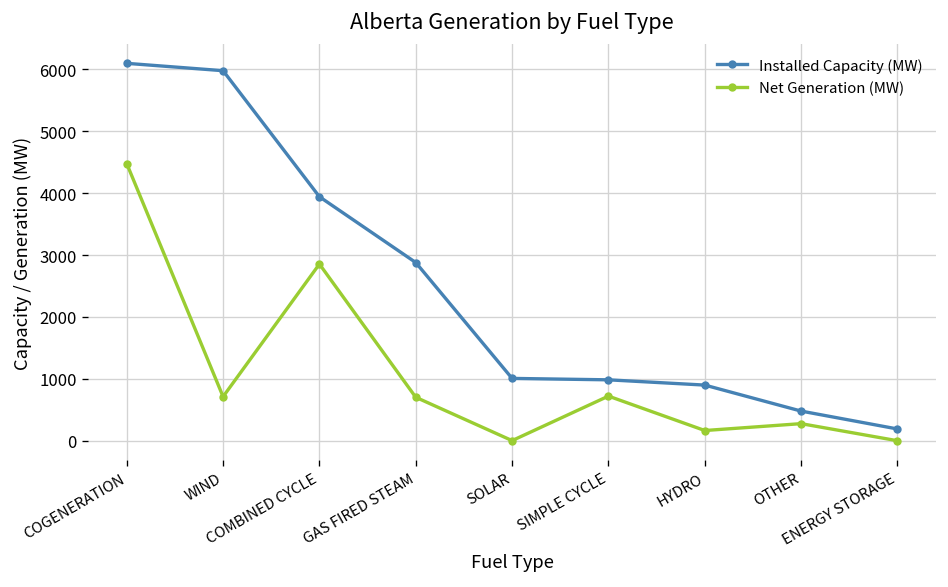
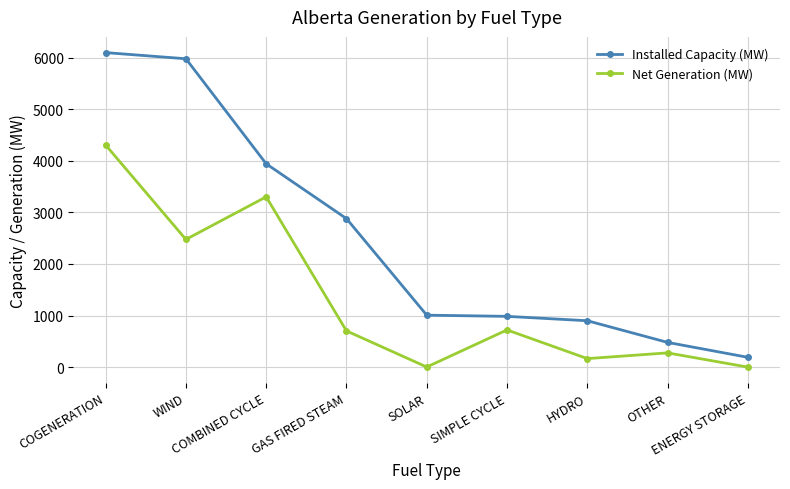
Net Generation (MW), COGENERATION: 4500 -> 4300
Net Generation (MW), WIND: 700 -> 2500
Net Generation (MW), COMBINED CYCLE: 2900 -> 3300
